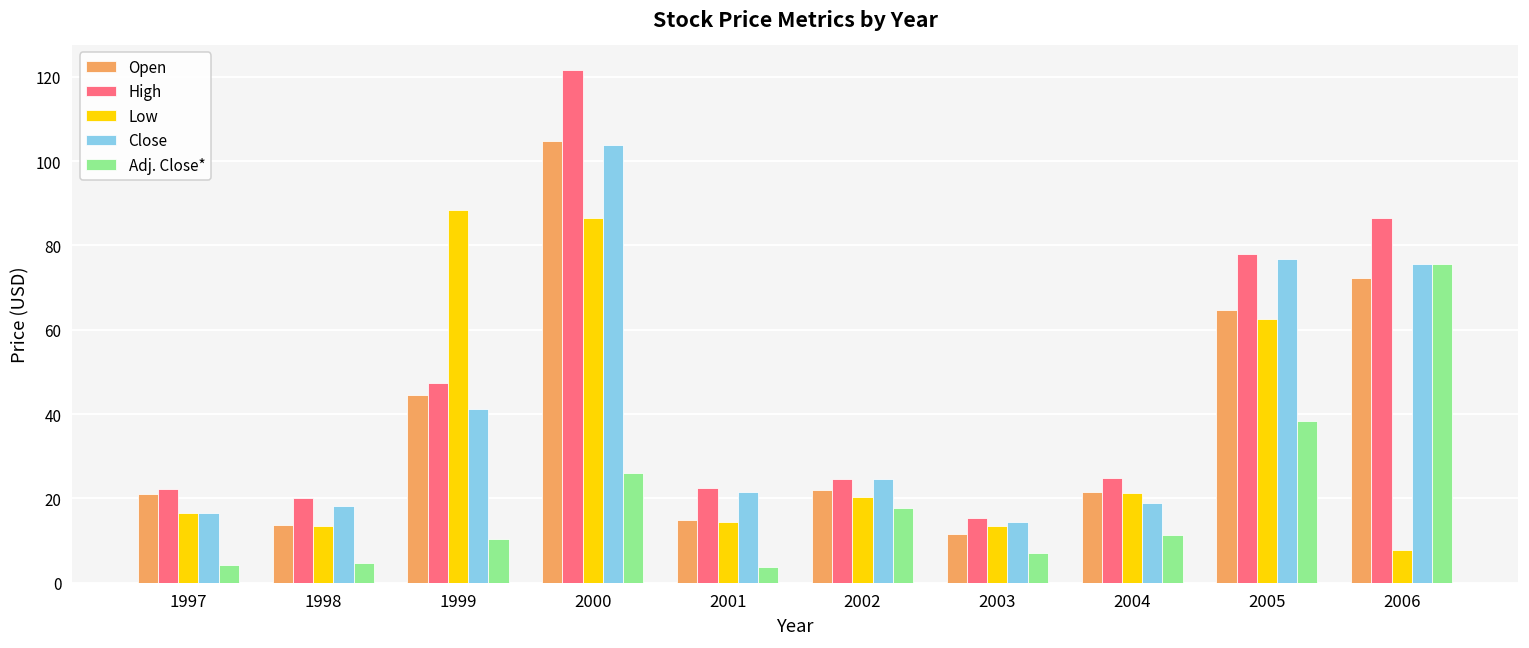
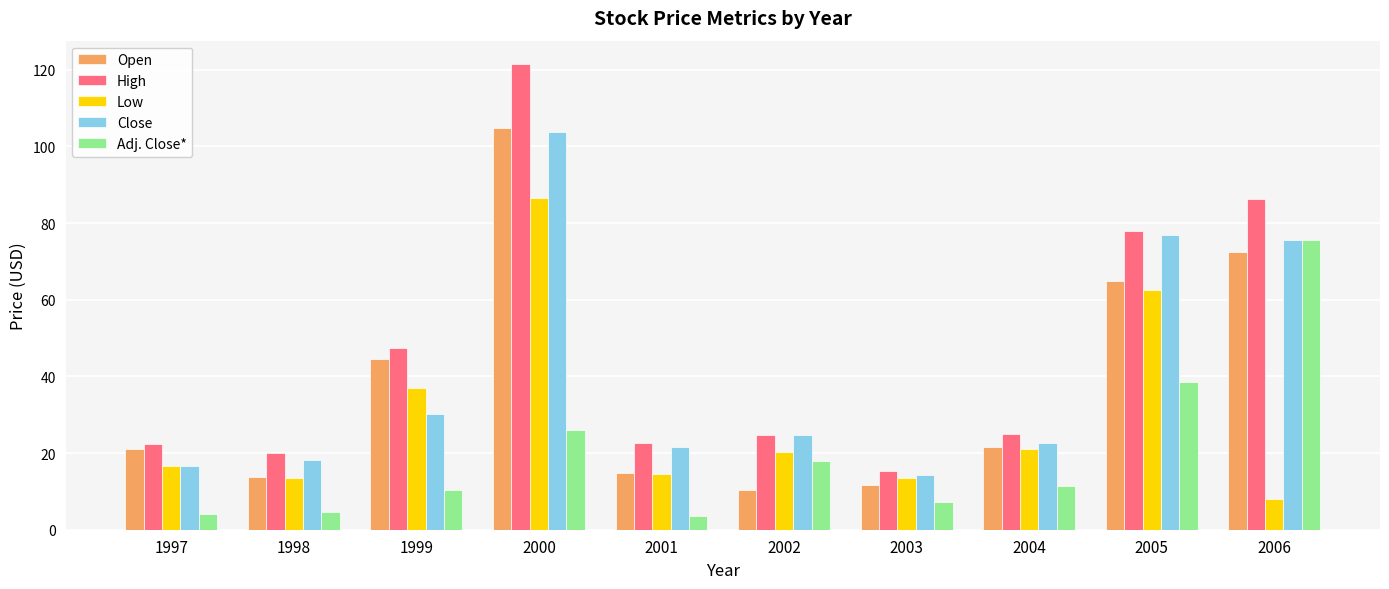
Low, 1999: 89 -> 37
Close, 1999: 41 -> 30
Open, 2002: 22 -> 10
Close, 2004: 19 -> 23
